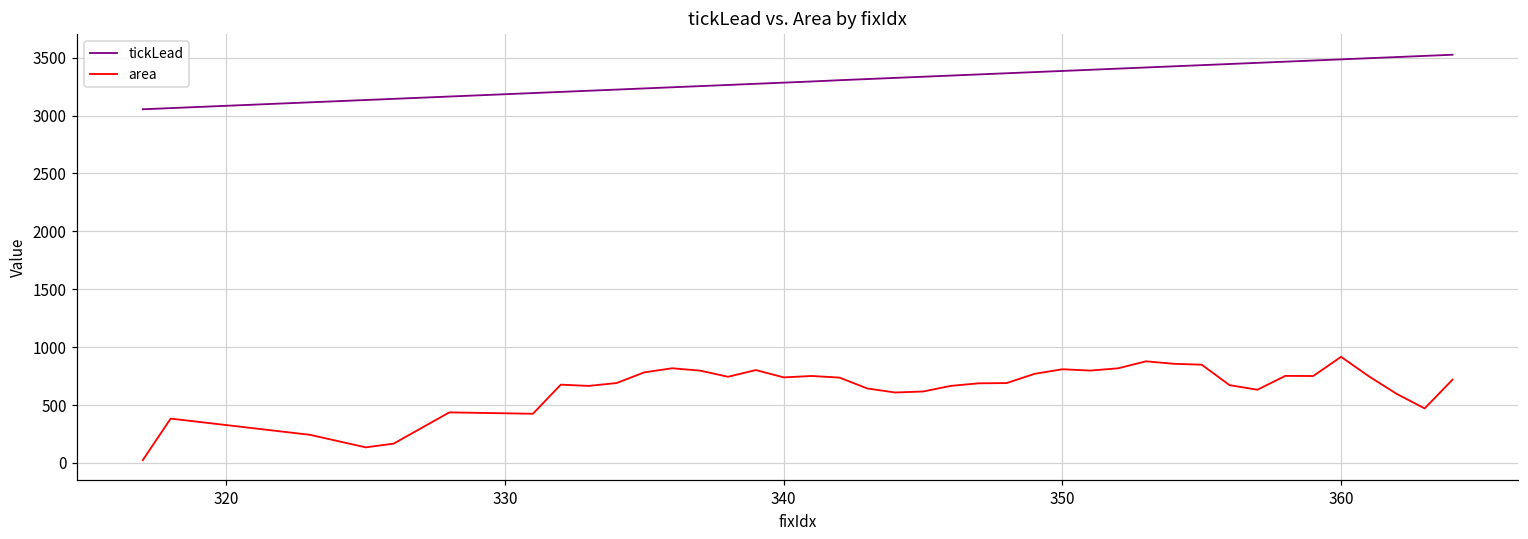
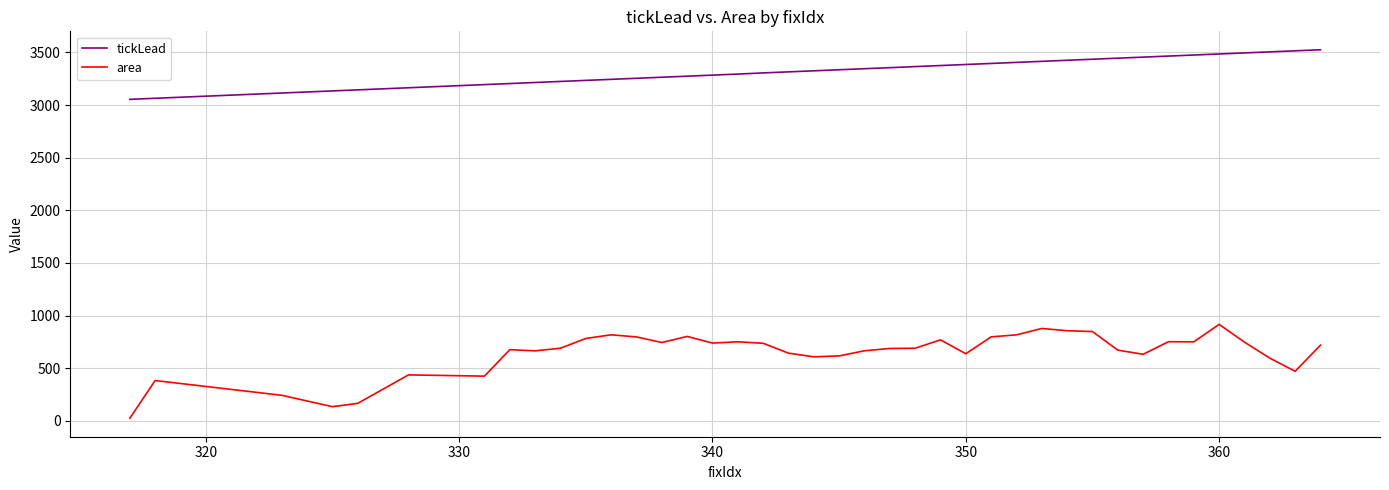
area, 350: 810 -> 640
